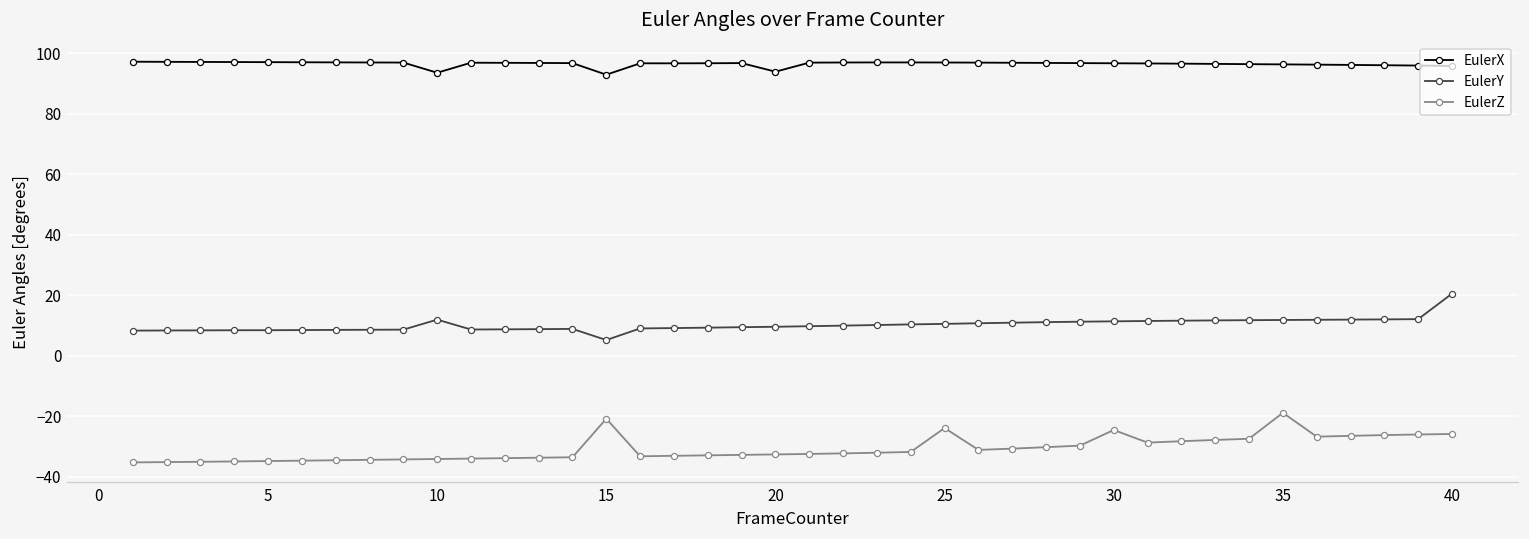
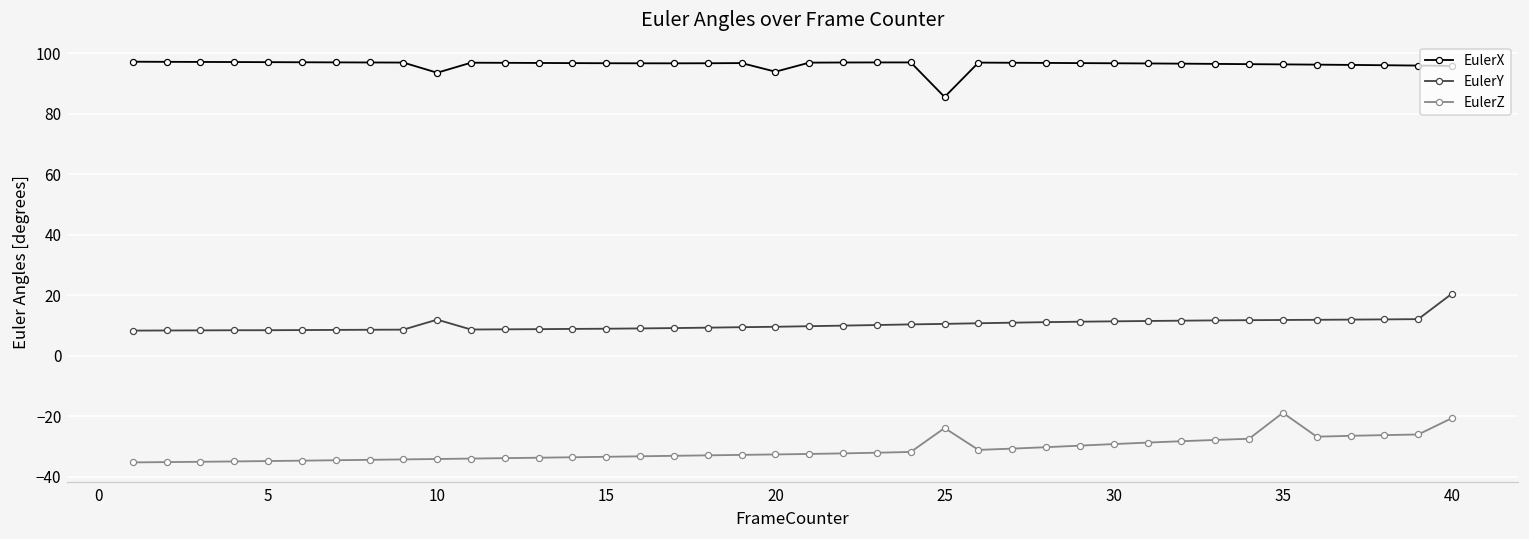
EulerX, 15: 93 -> 97
EulerY, 15: 5 -> 9
EulerZ, 15: -21 -> -33
EulerX, 25: 97 -> 86
EulerZ, 30: -24 -> -29
EulerZ, 40: -26 -> -21
